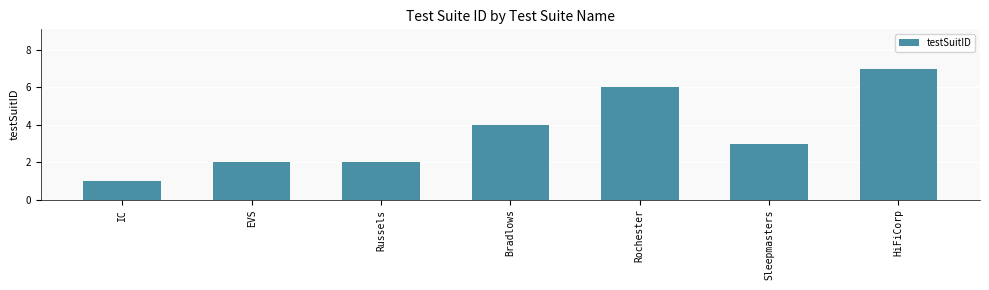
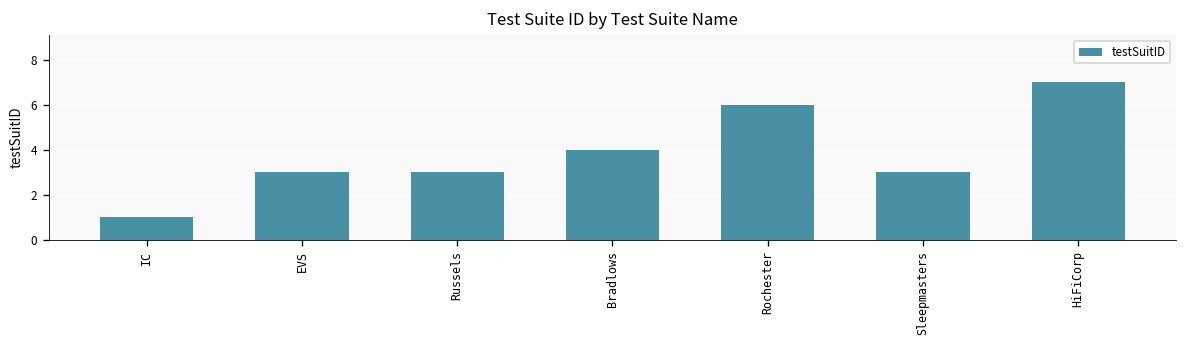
EVS: 2 -> 3
Russels: 2 -> 3
